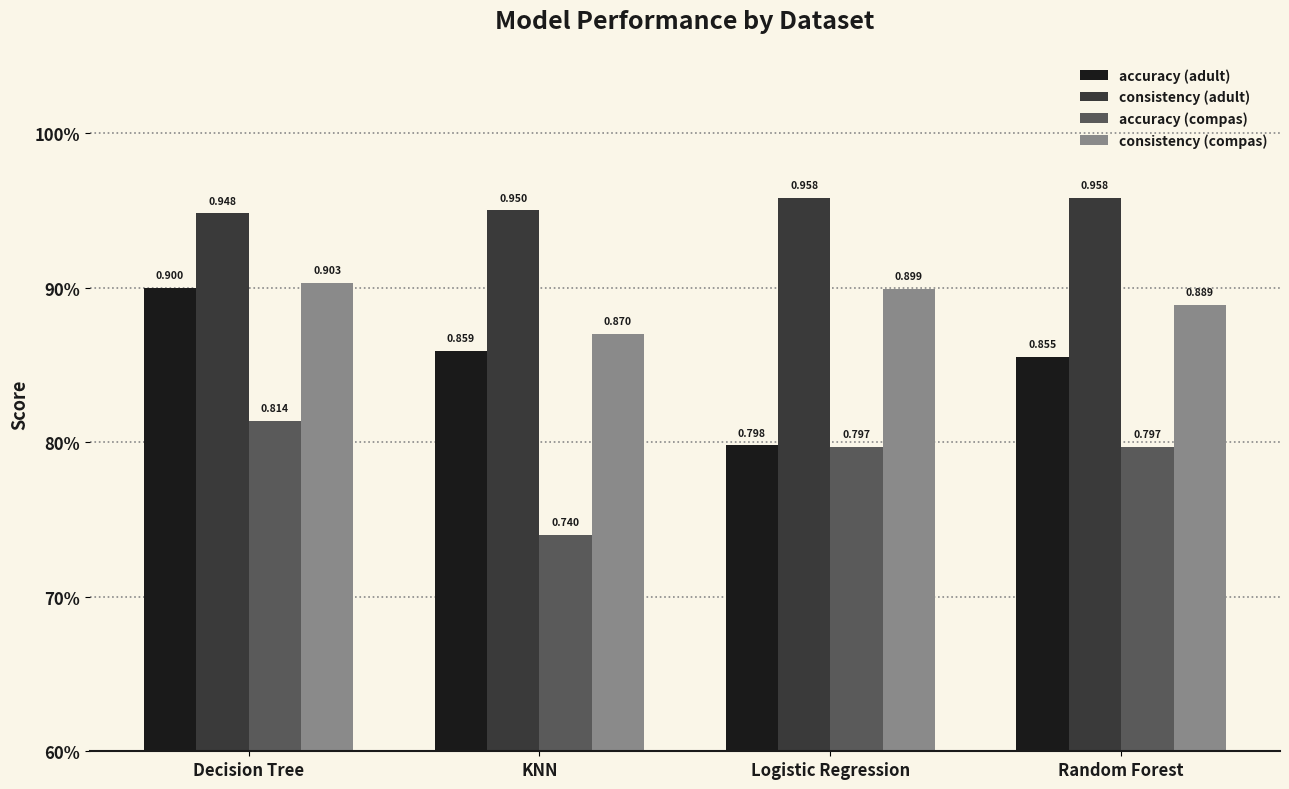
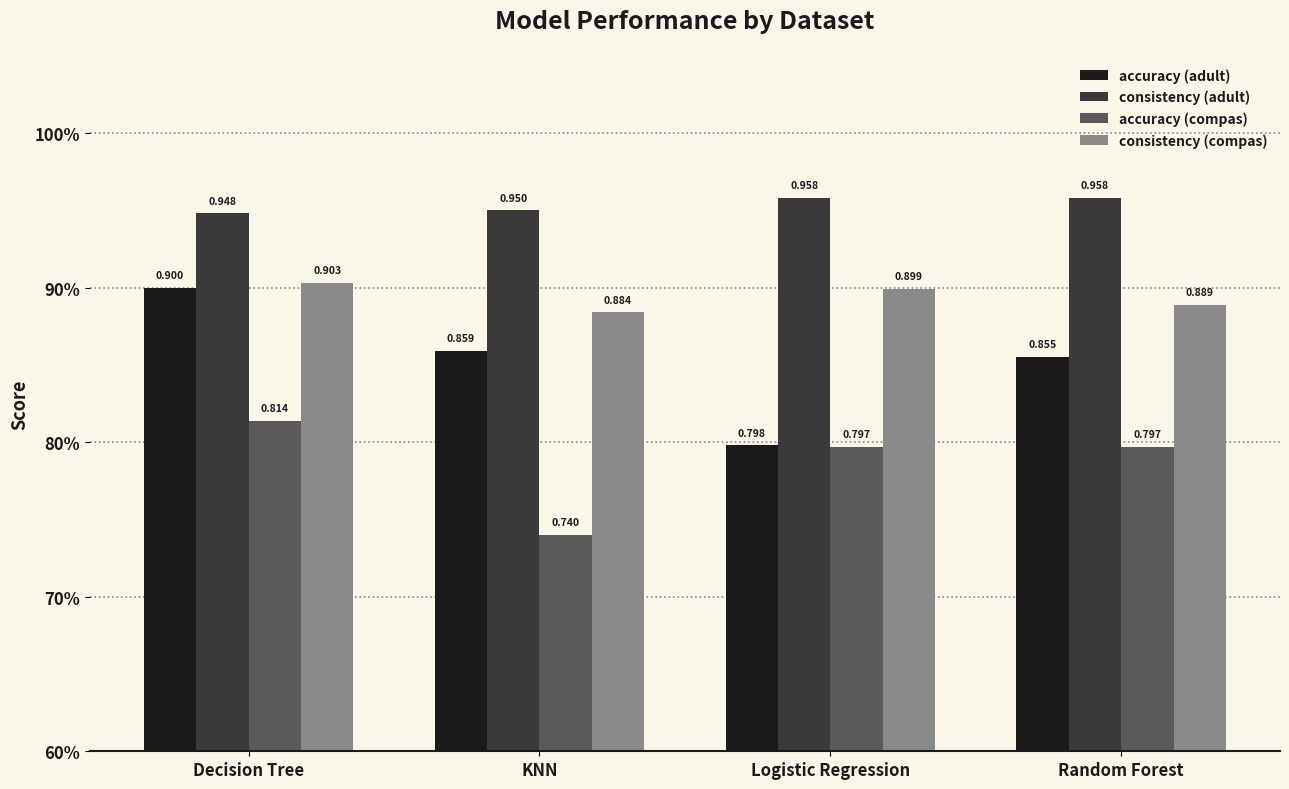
consistency (compas), KNN: 0.870 -> 0.884
